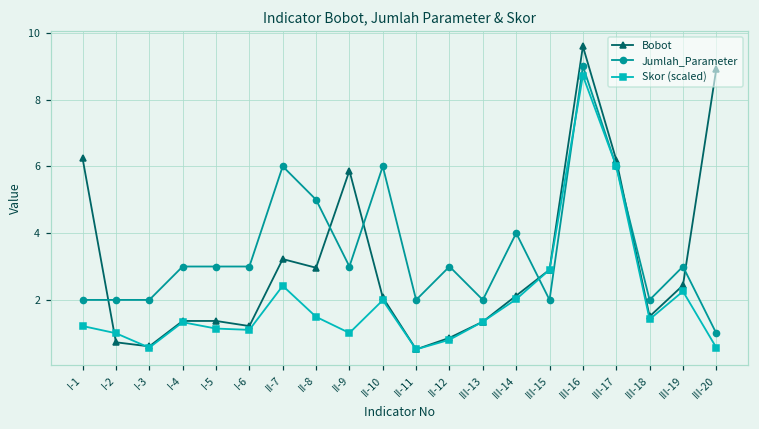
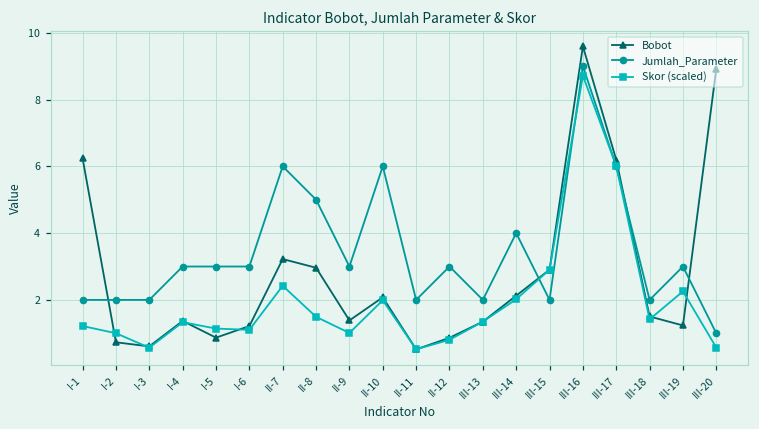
Bobot, I-5: 1.4 -> 0.9
Bobot, II-9: 5.9 -> 1.4
Bobot, III-19: 2.4 -> 1.2
